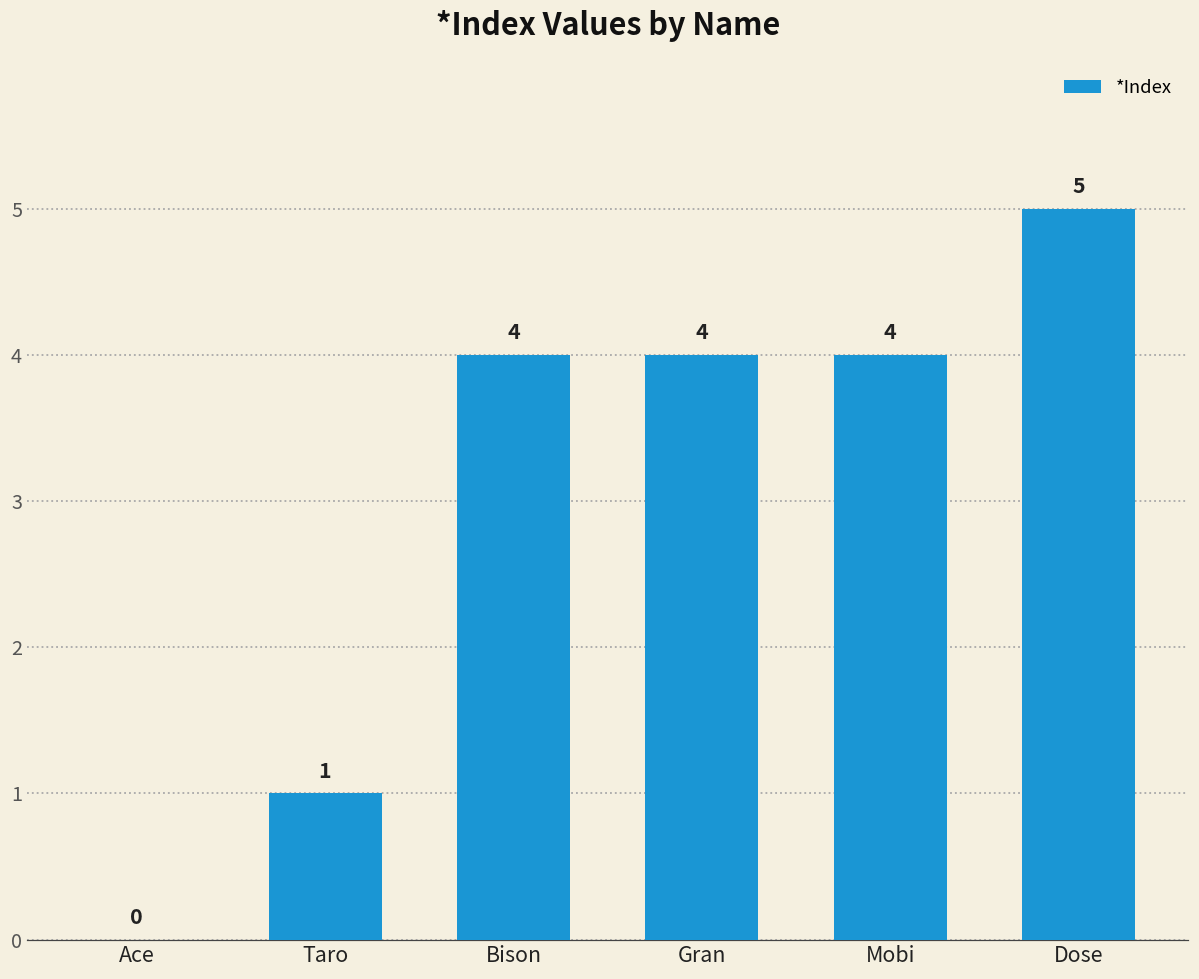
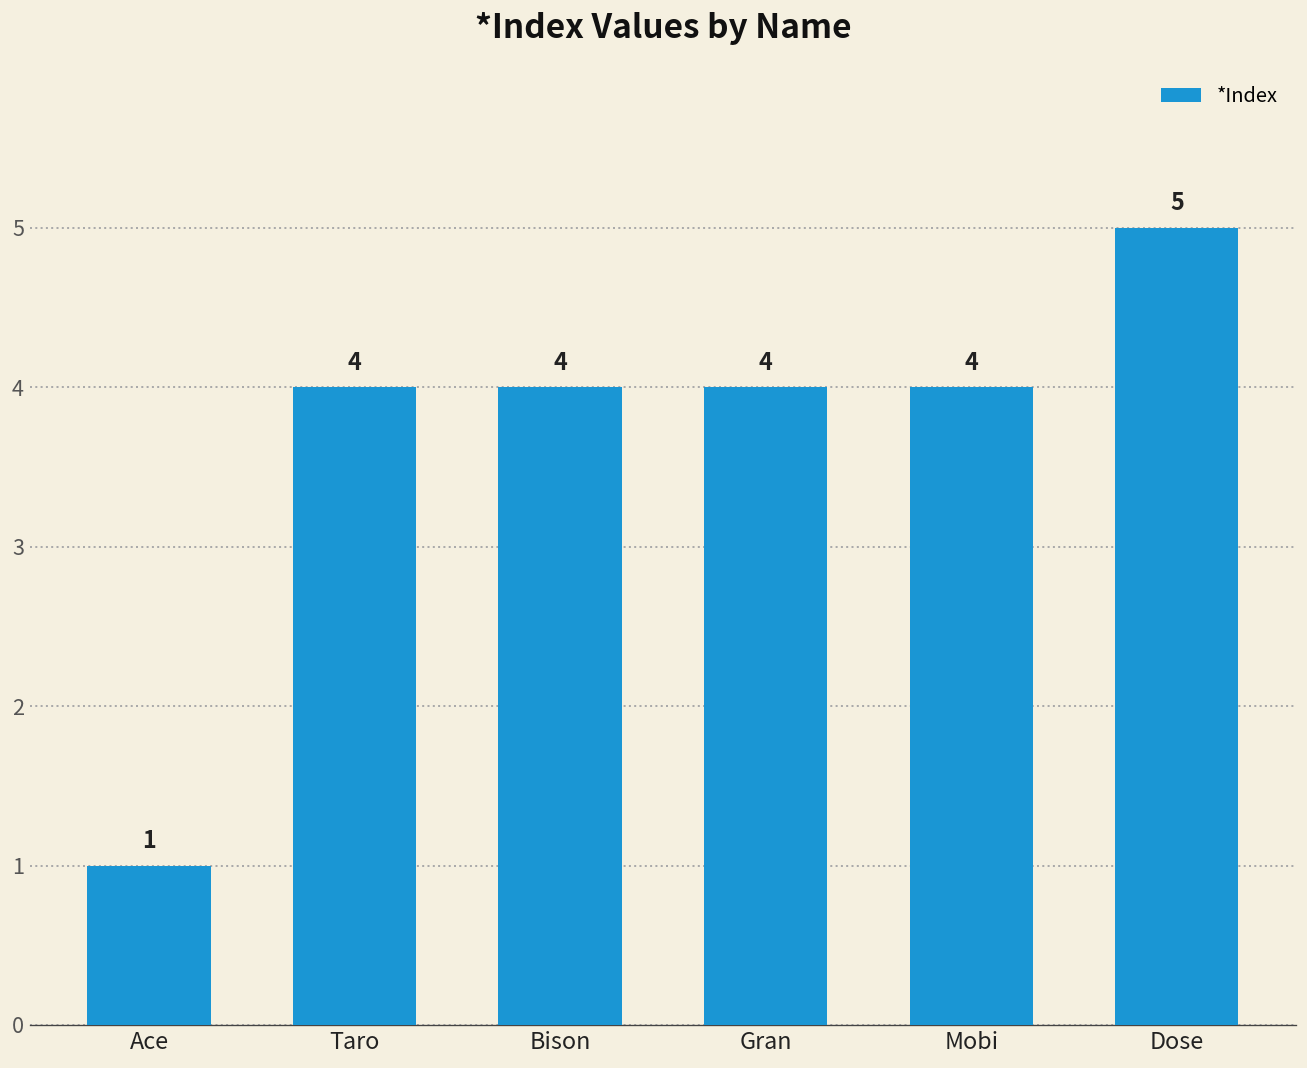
Ace: 0 -> 1
Taro: 1 -> 4
